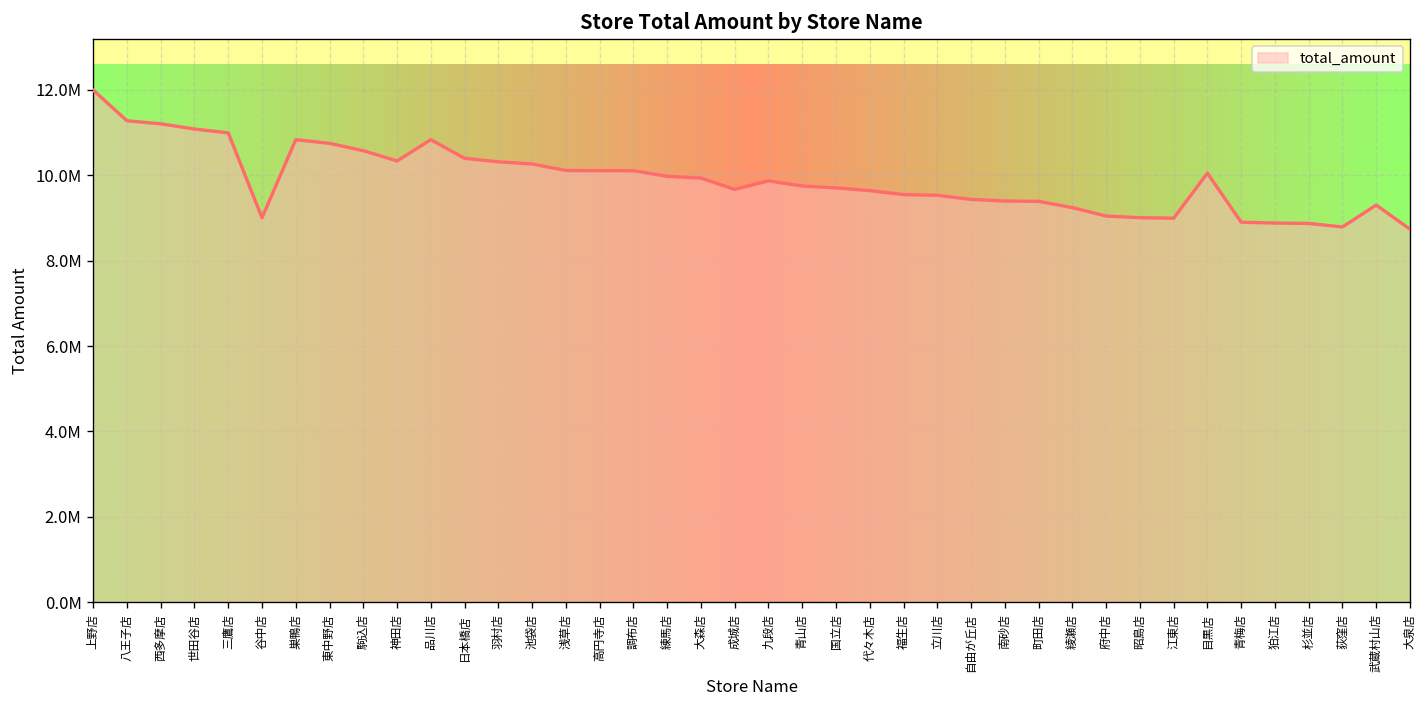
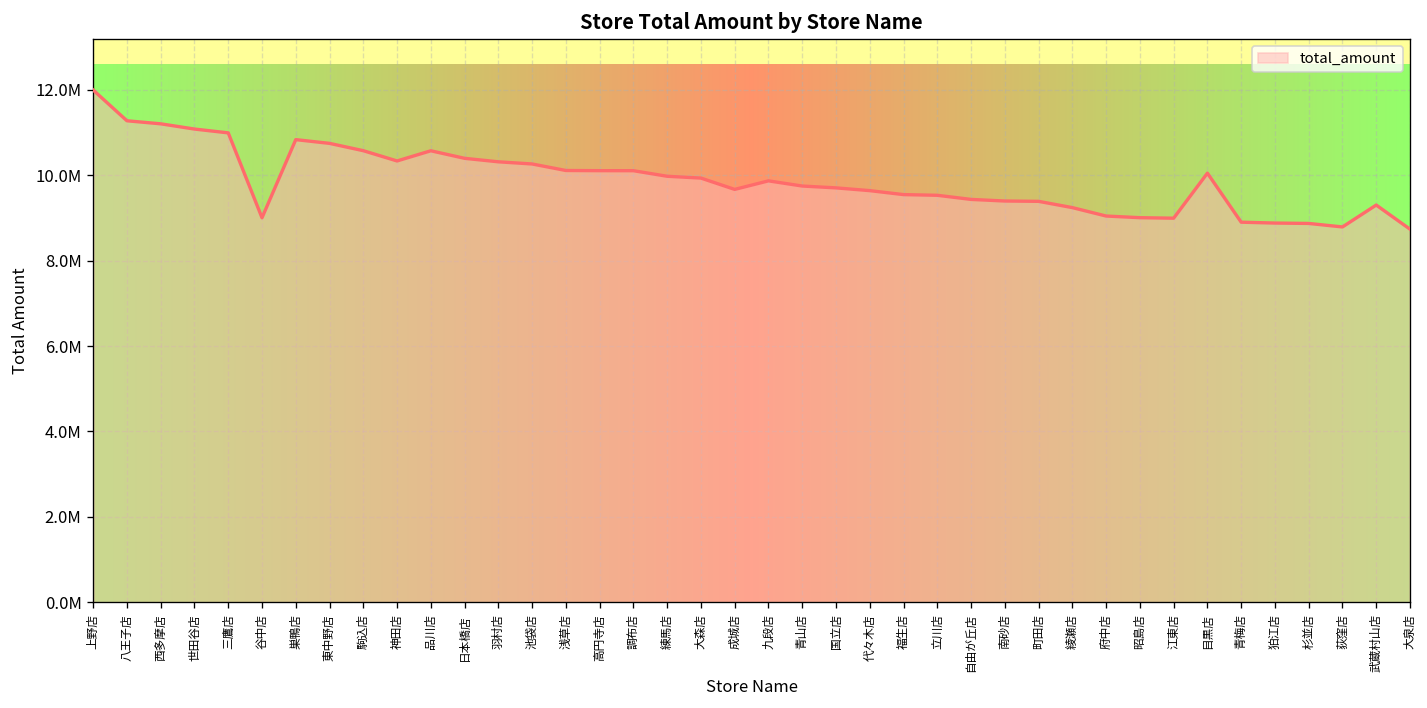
品川店: 10800000 -> 10600000
